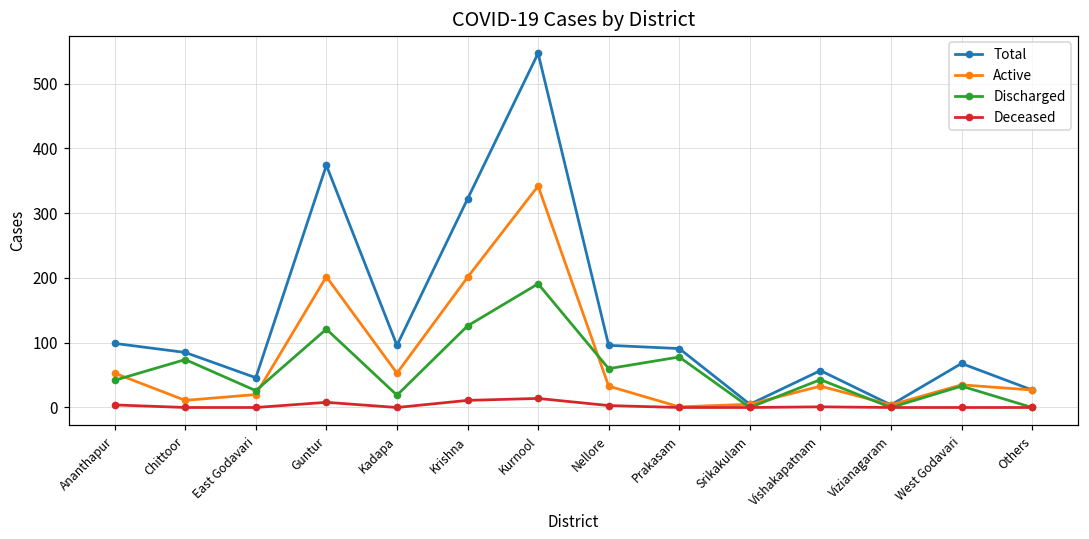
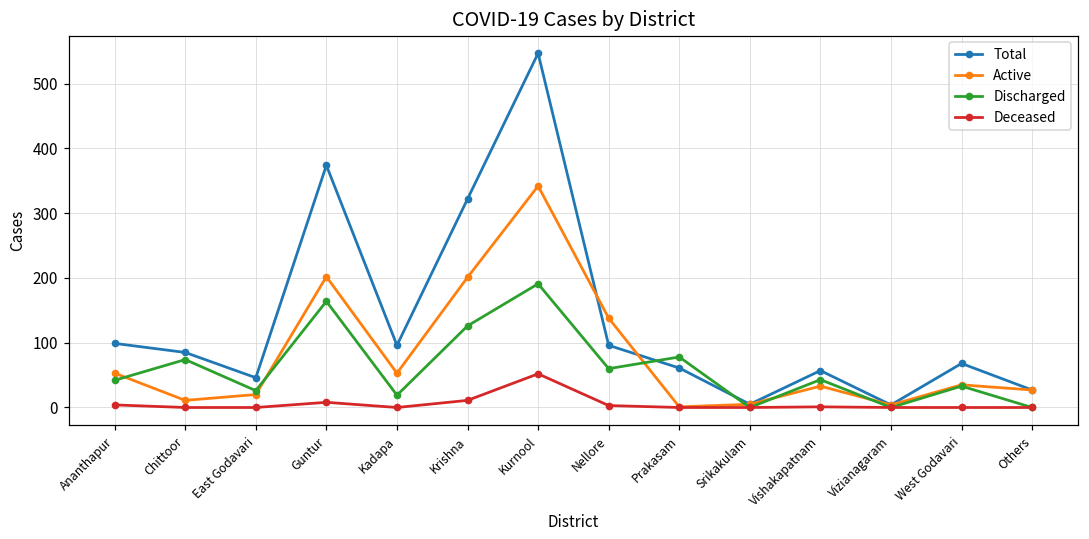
Discharged, Guntur: 120 -> 160
Deceased, Kurnool: 10 -> 50
Active, Nellore: 30 -> 140
Total, Prakasam: 90 -> 60
